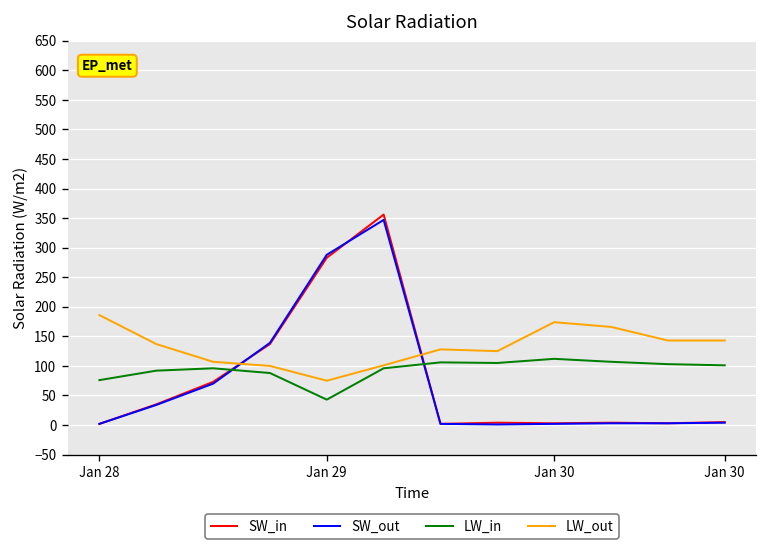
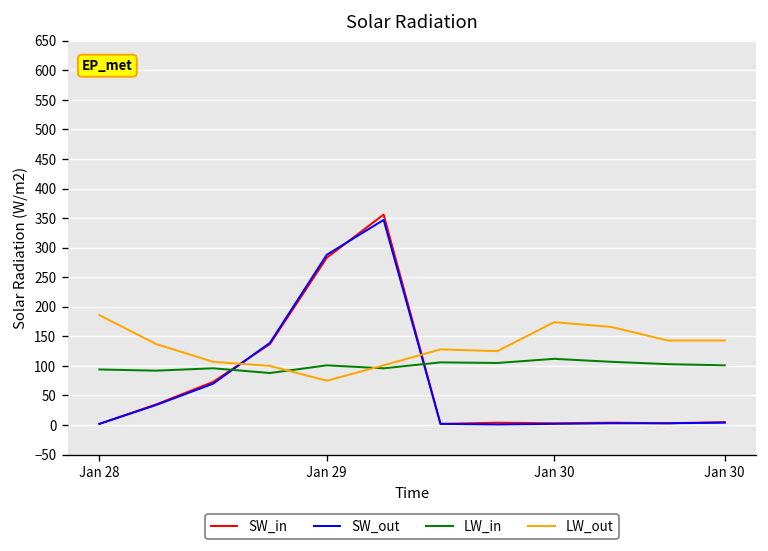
LW_in, Jan 28: 80 -> 90
LW_in, Jan 29: 40 -> 100
